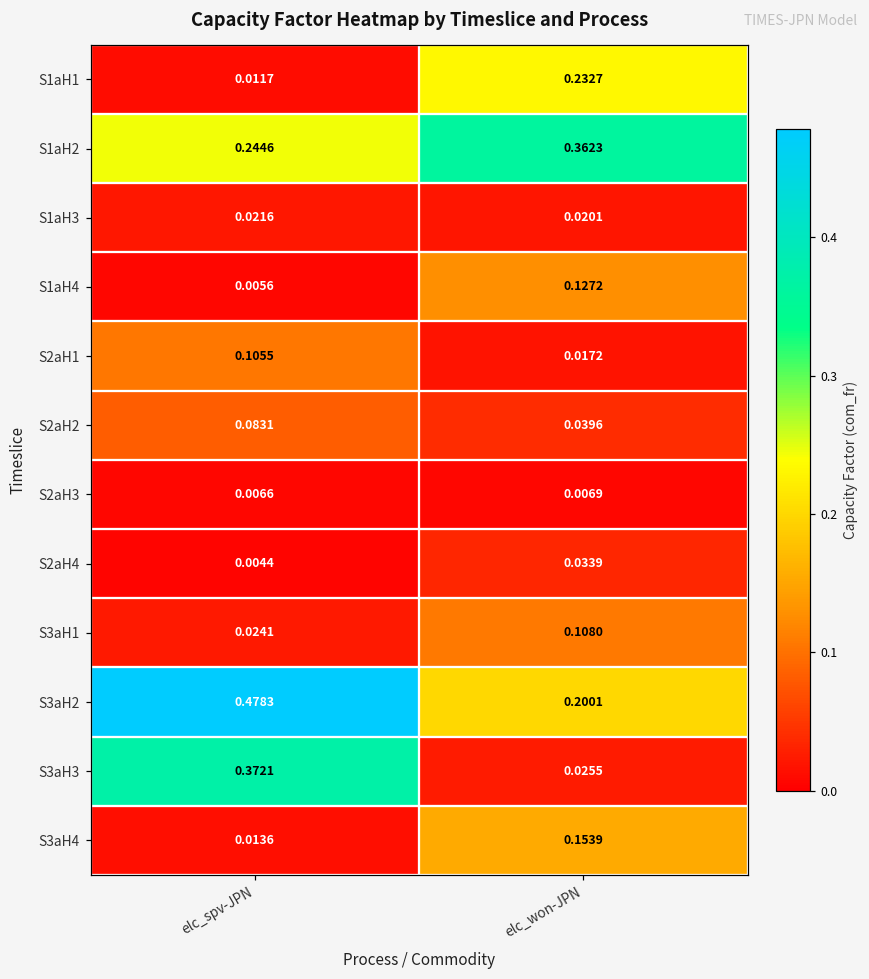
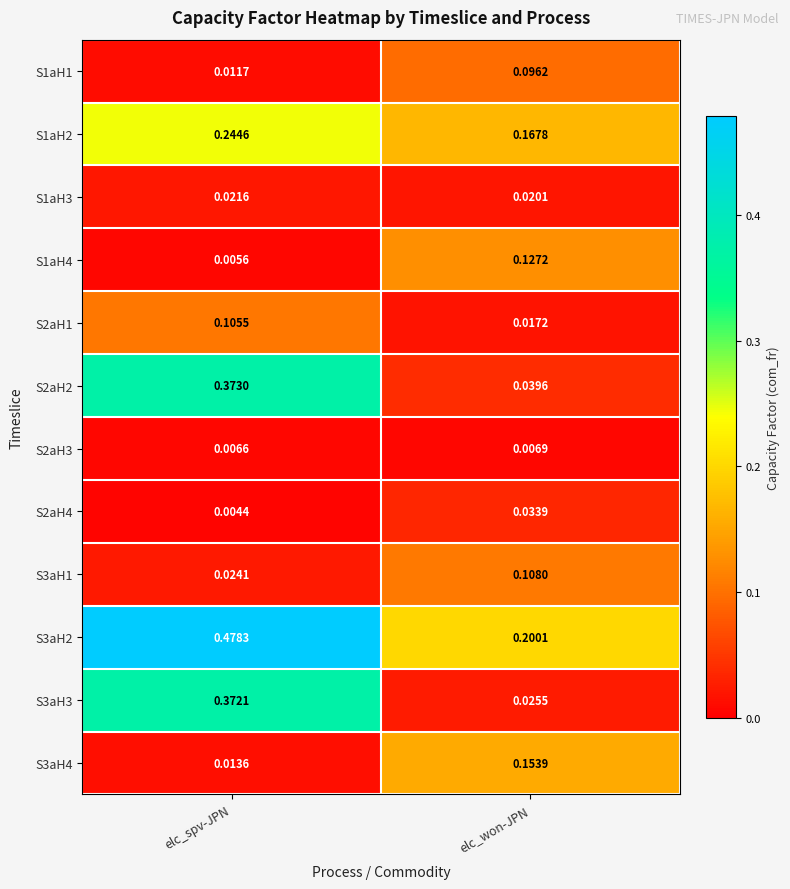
S1aH1, elc_won-JPN: 0.2327 -> 0.0962
S1aH2, elc_won-JPN: 0.3623 -> 0.1678
S2aH2, elc_spv-JPN: 0.0831 -> 0.3730
